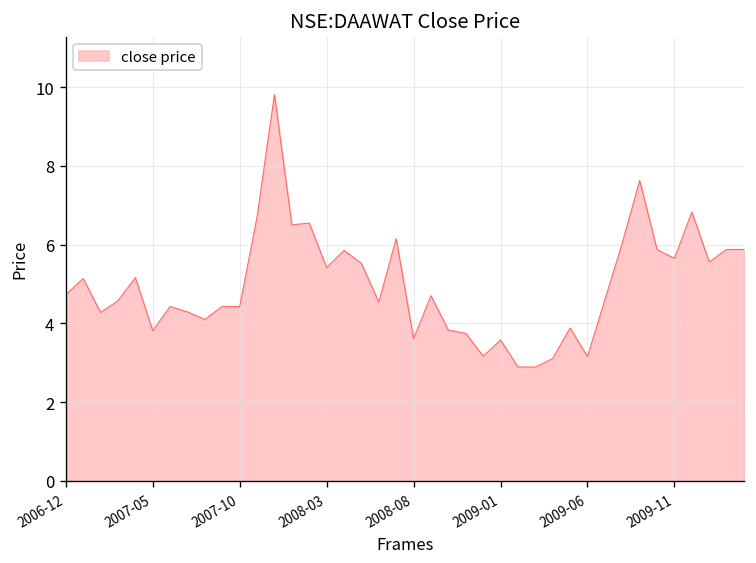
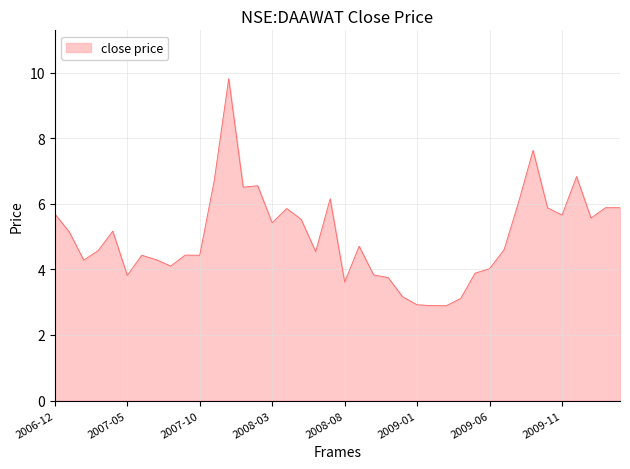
2006-12: 4.7 -> 5.7
2009-01: 3.6 -> 2.9
2009-06: 3.2 -> 4.0
